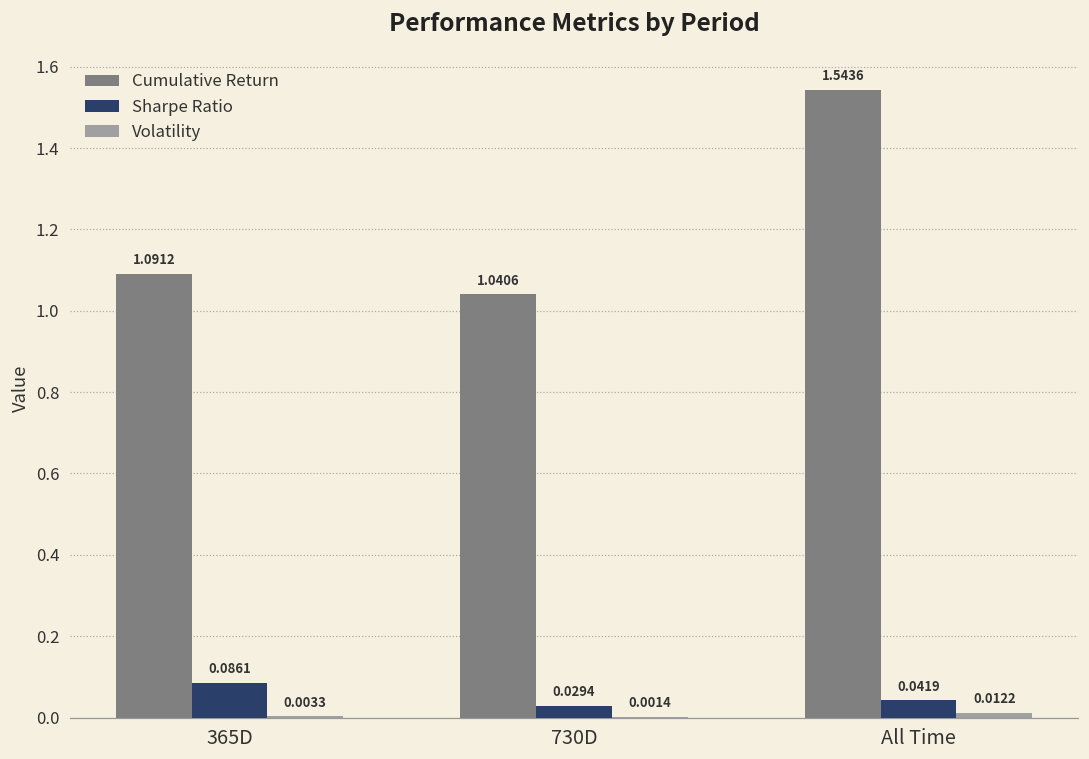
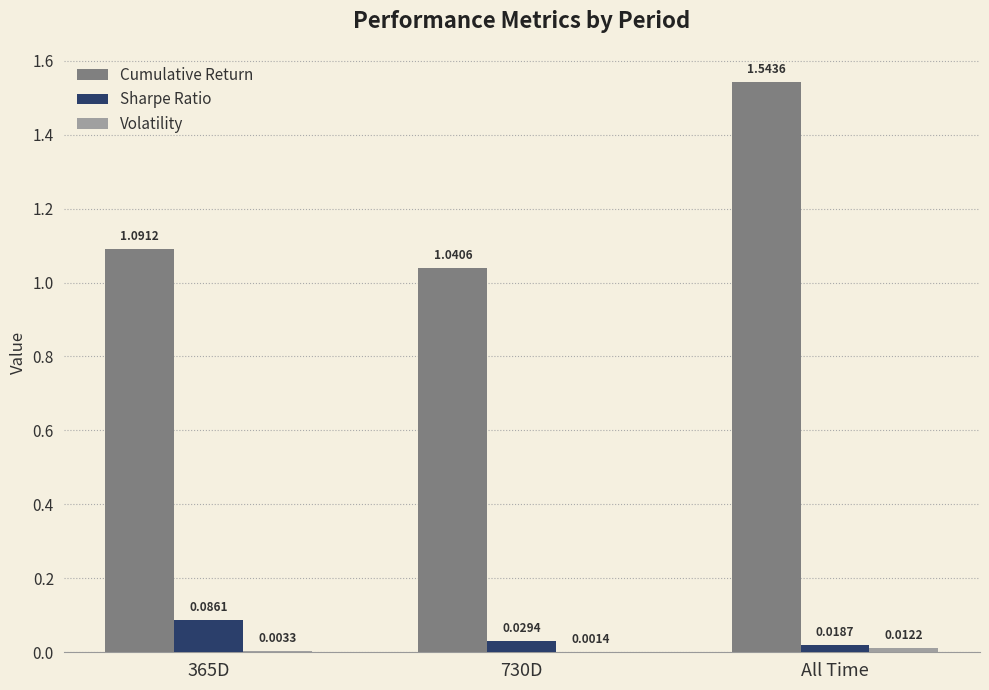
Sharpe Ratio, All Time: 0.0419 -> 0.0187
